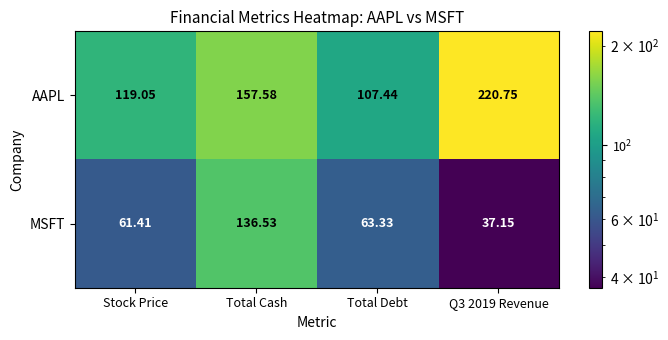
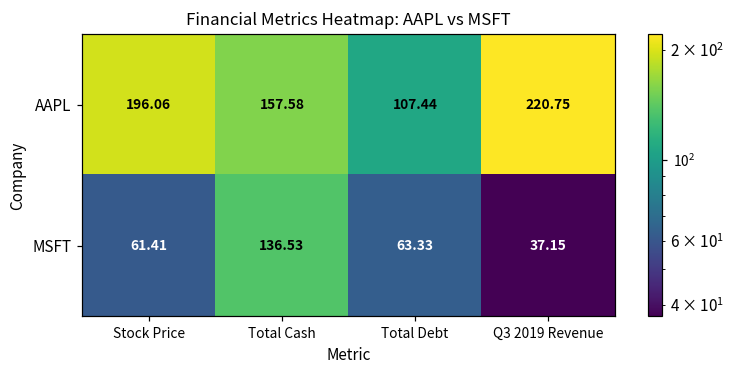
AAPL, Stock Price: 119.05 -> 196.06
